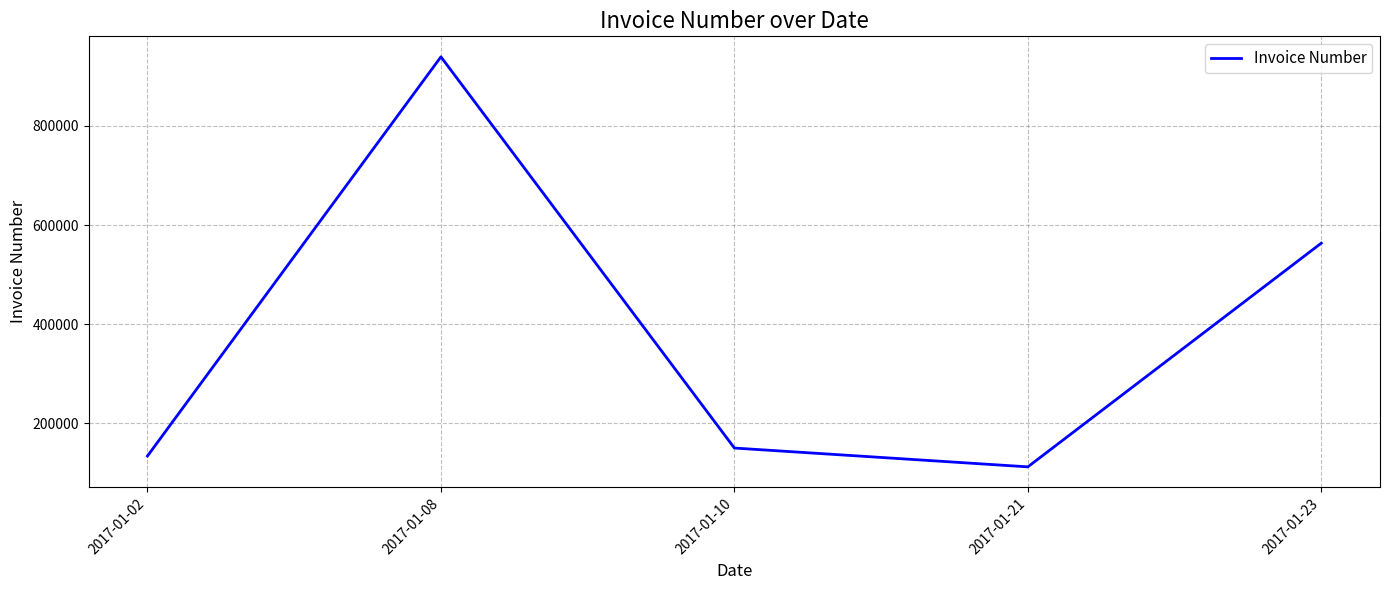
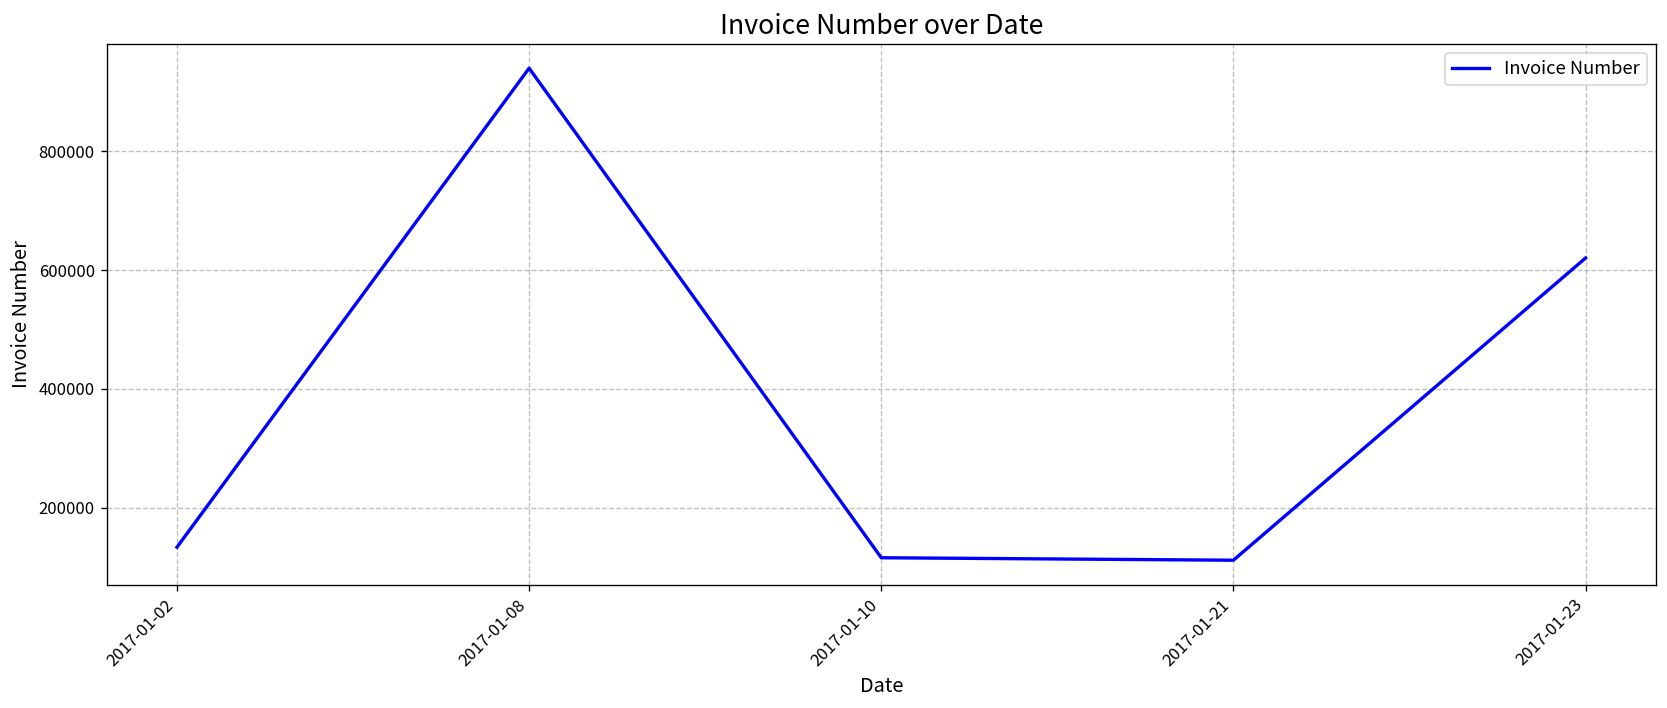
2017-01-10: 150000 -> 120000
2017-01-23: 560000 -> 620000
